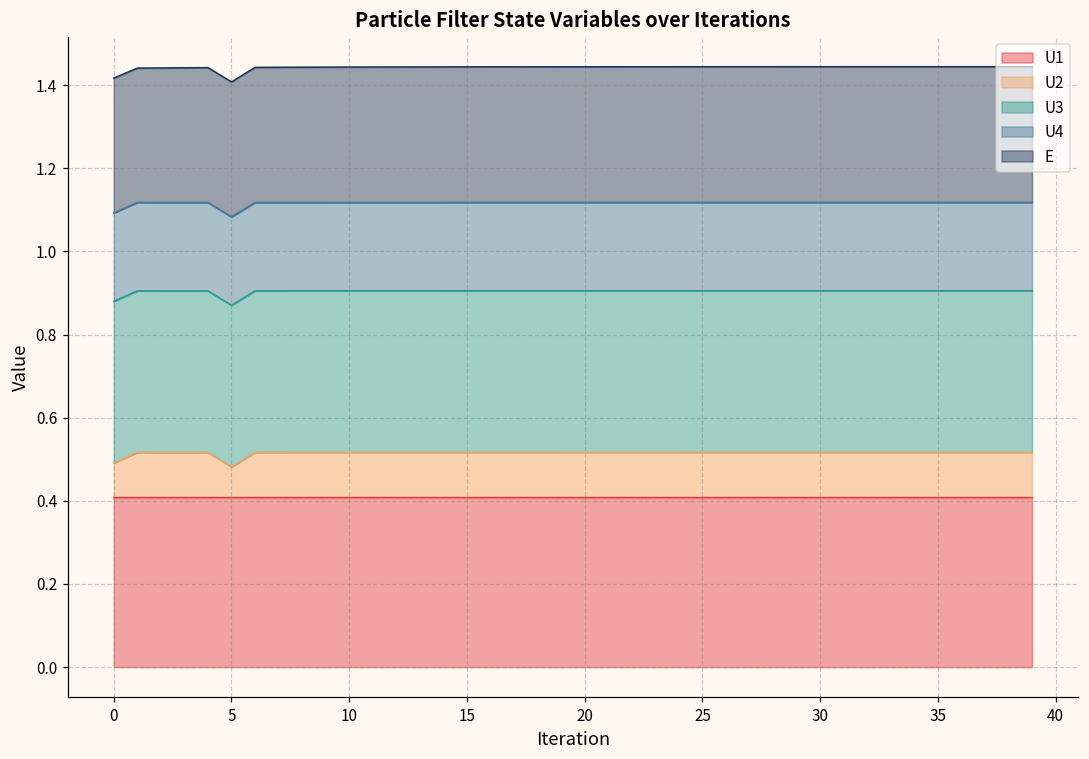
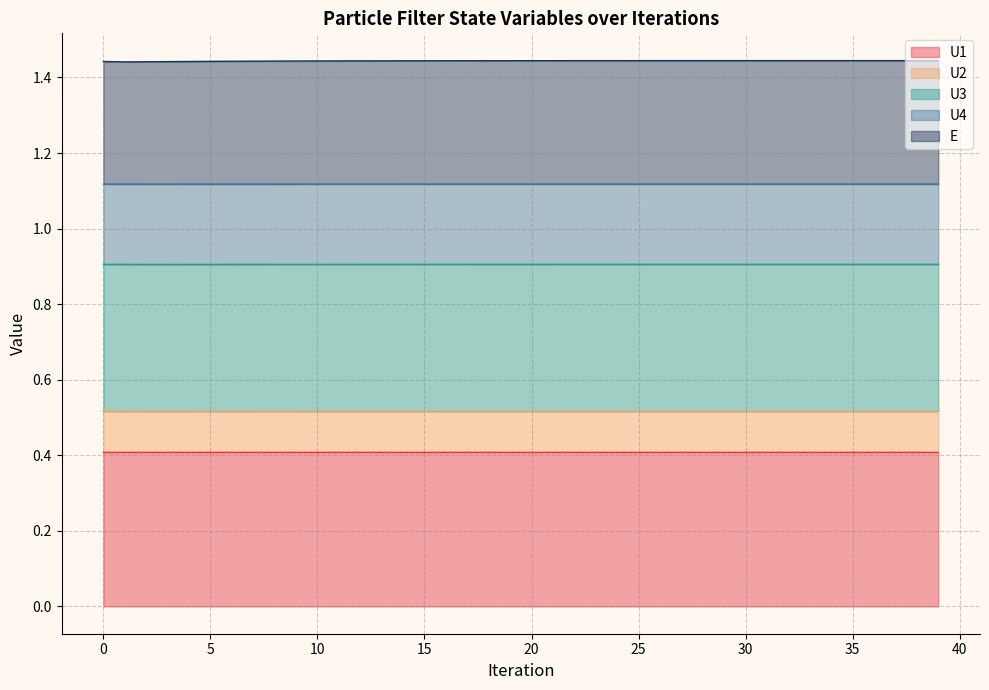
U2, 0: 0.08 -> 0.11
U2, 5: 0.07 -> 0.11
